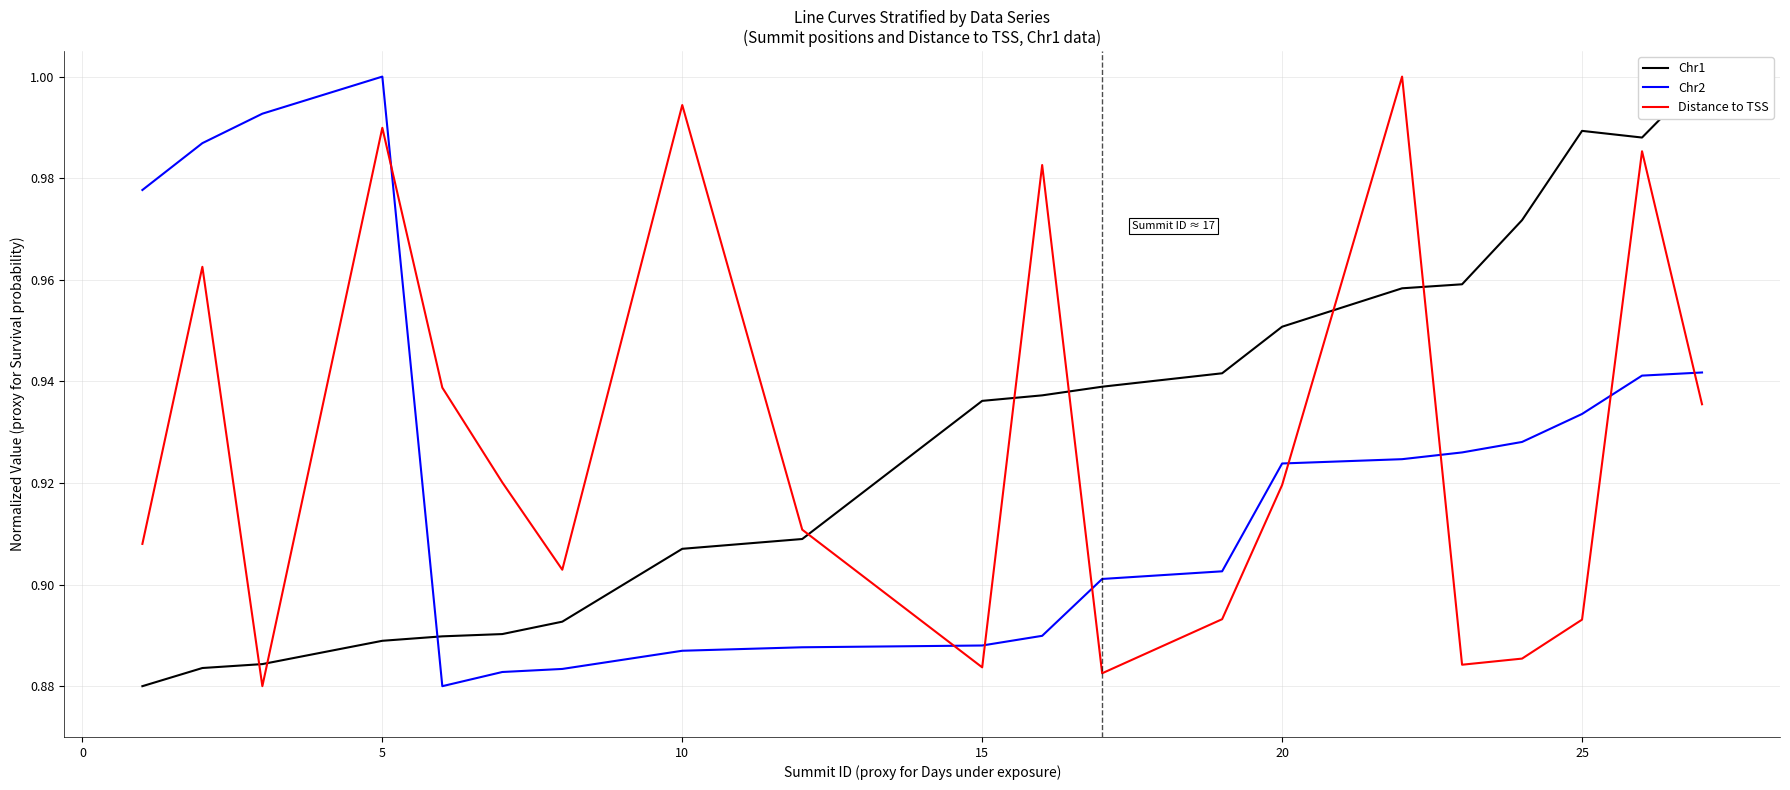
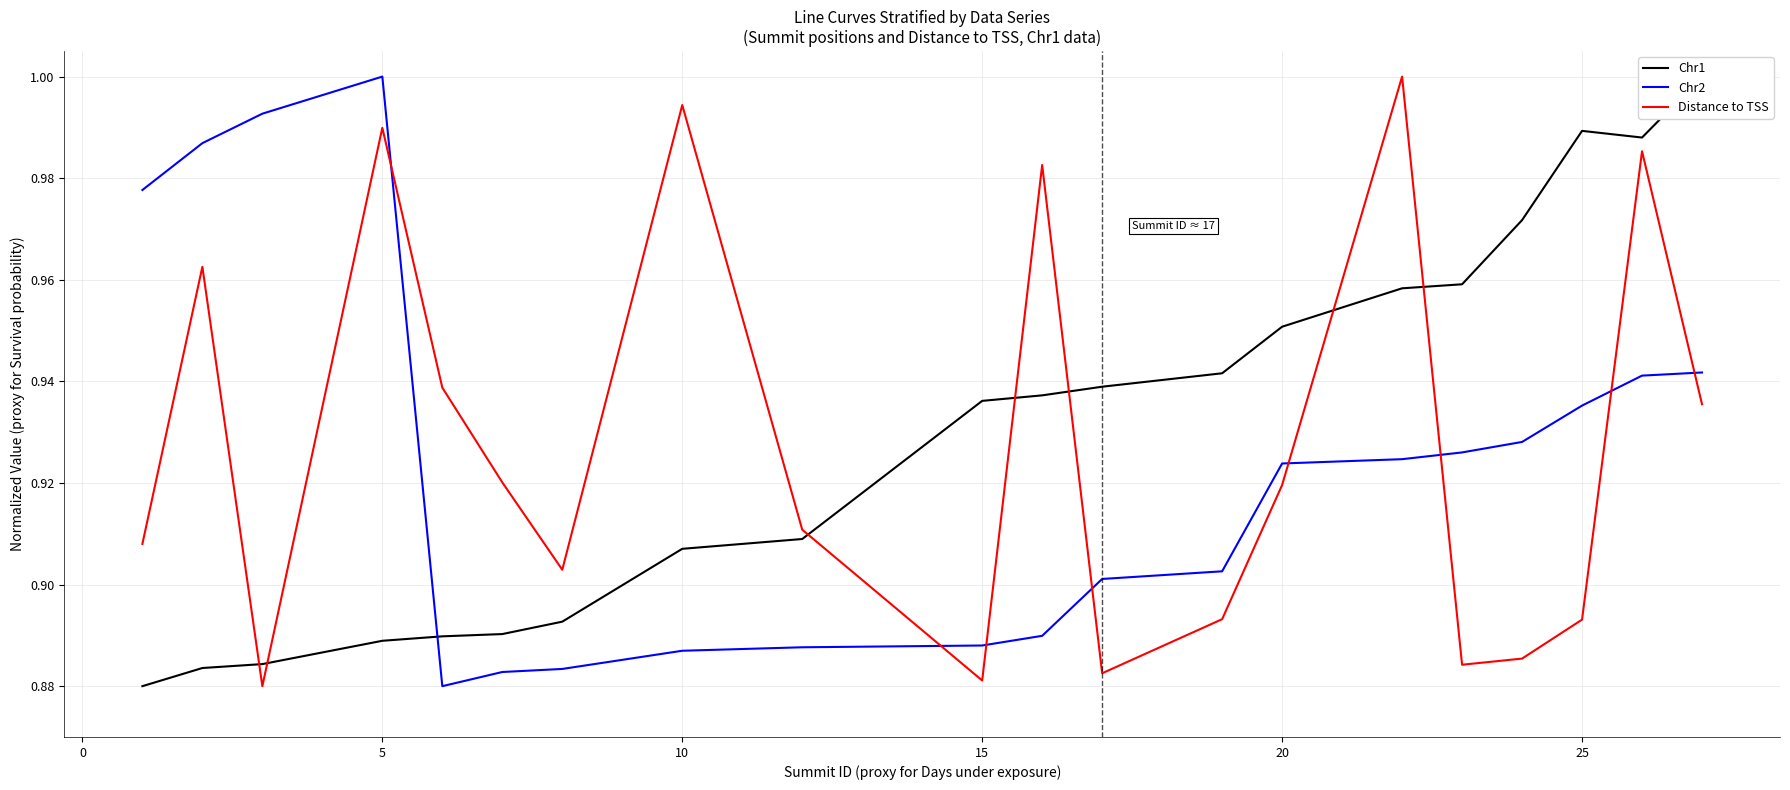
Distance to TSS, 15: 0.884 -> 0.881
Chr2, 25: 0.934 -> 0.935
